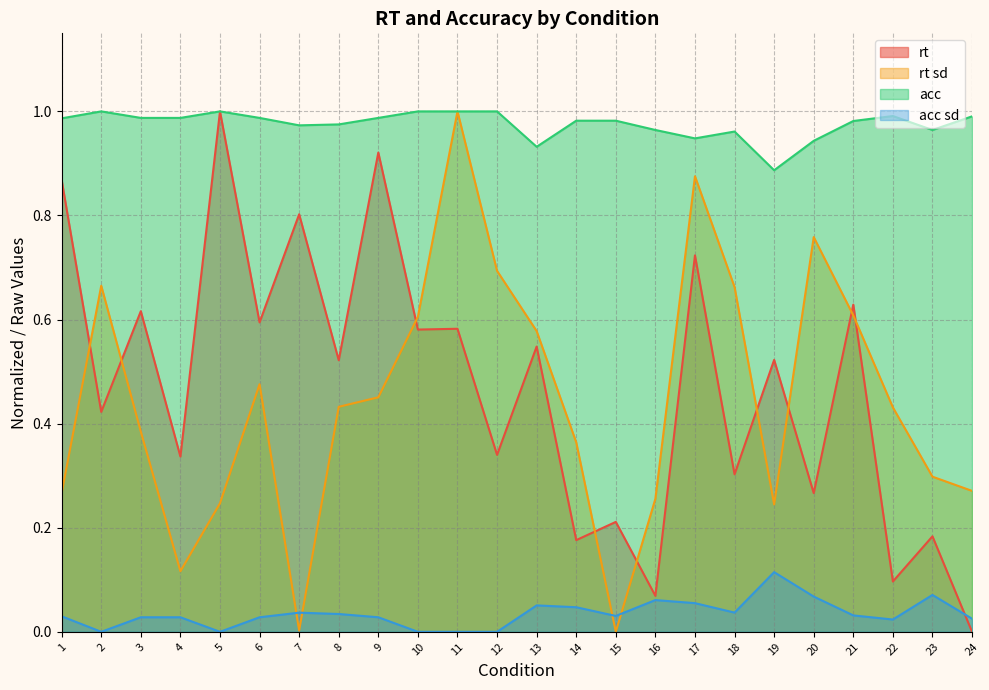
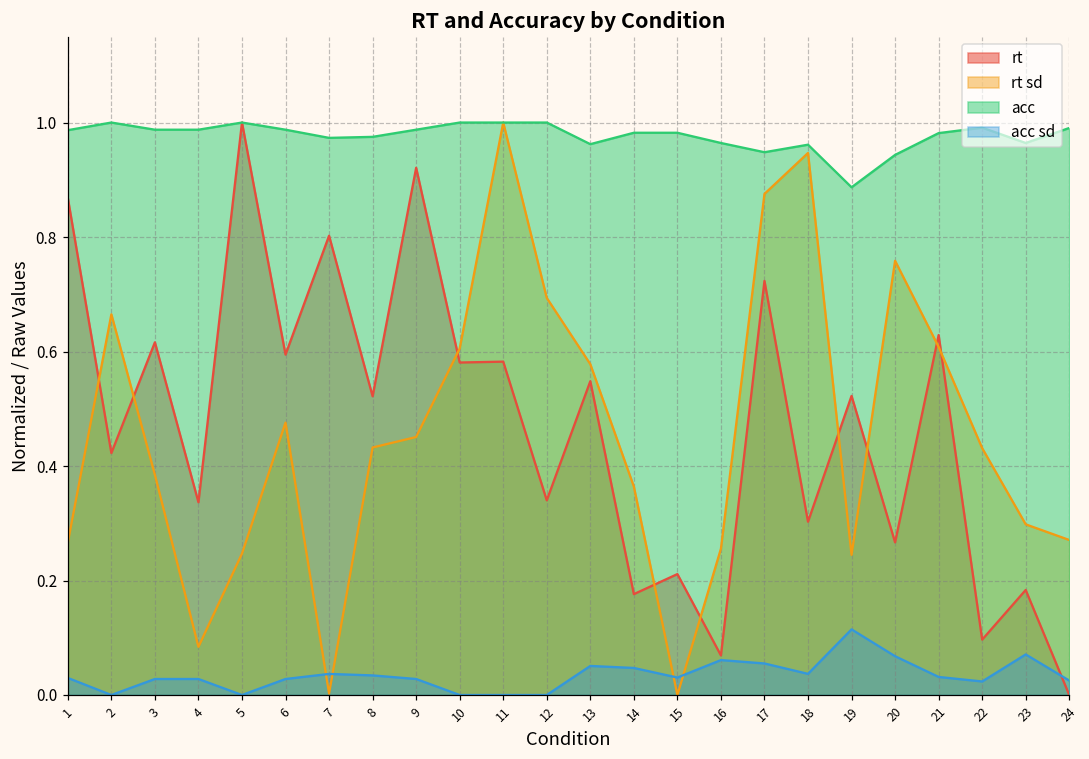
rt sd, 4: 0.12 -> 0.08
acc, 13: 0.93 -> 0.96
rt sd, 18: 0.66 -> 0.95
